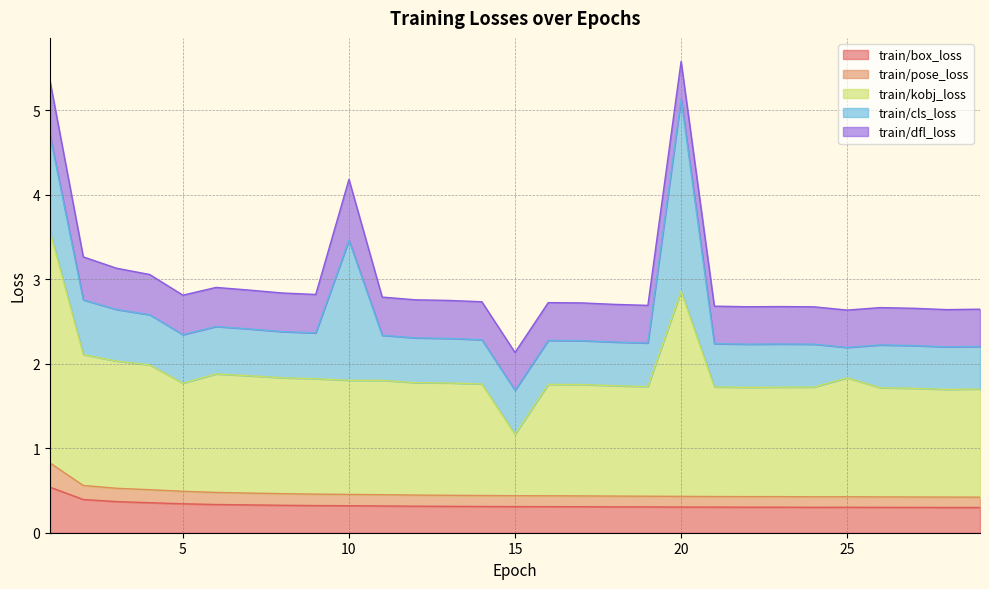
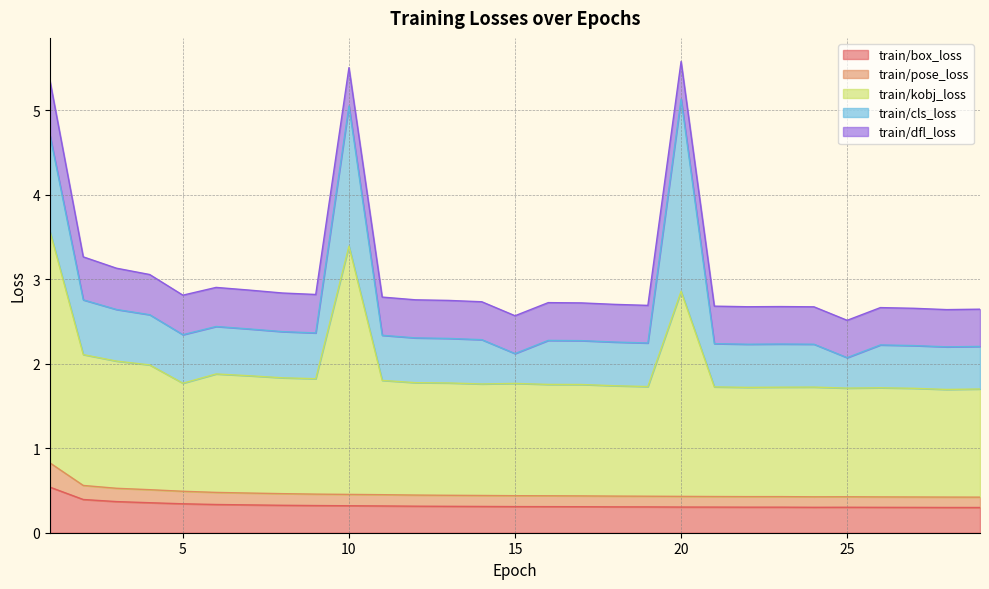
train/kobj_loss, 10: 1.4 -> 2.9
train/dfl_loss, 10: 0.7 -> 0.5
train/kobj_loss, 15: 0.7 -> 1.3
train/cls_loss, 15: 0.5 -> 0.4
train/kobj_loss, 25: 1.4 -> 1.3
